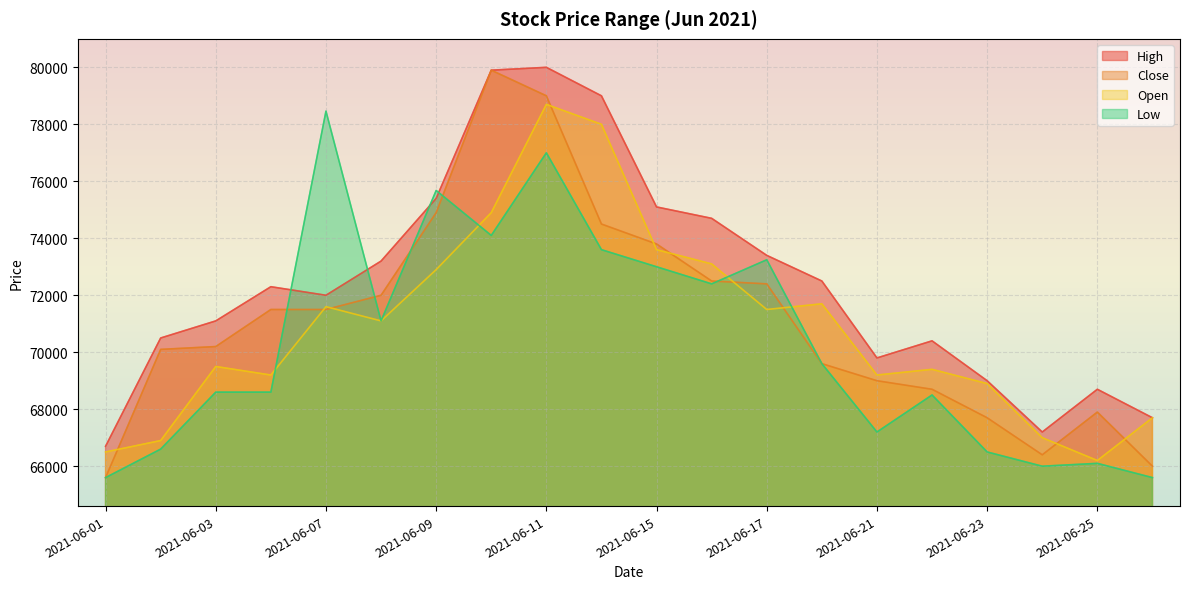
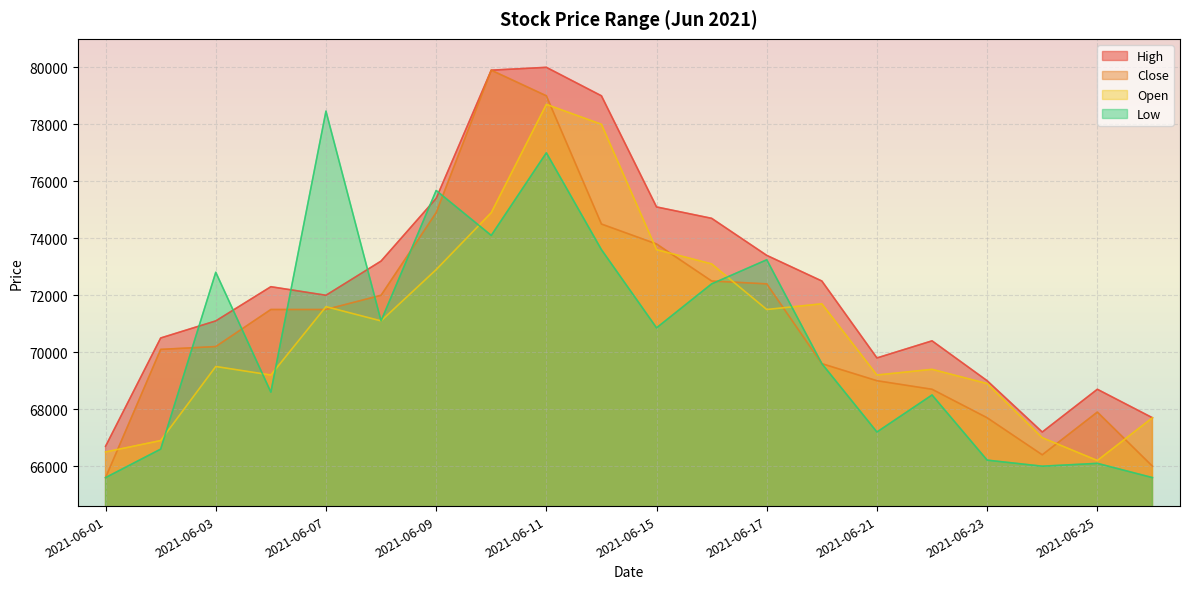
Low, 2021-06-03: 68600 -> 72800
Low, 2021-06-15: 73000 -> 70900
Low, 2021-06-23: 66500 -> 66200
